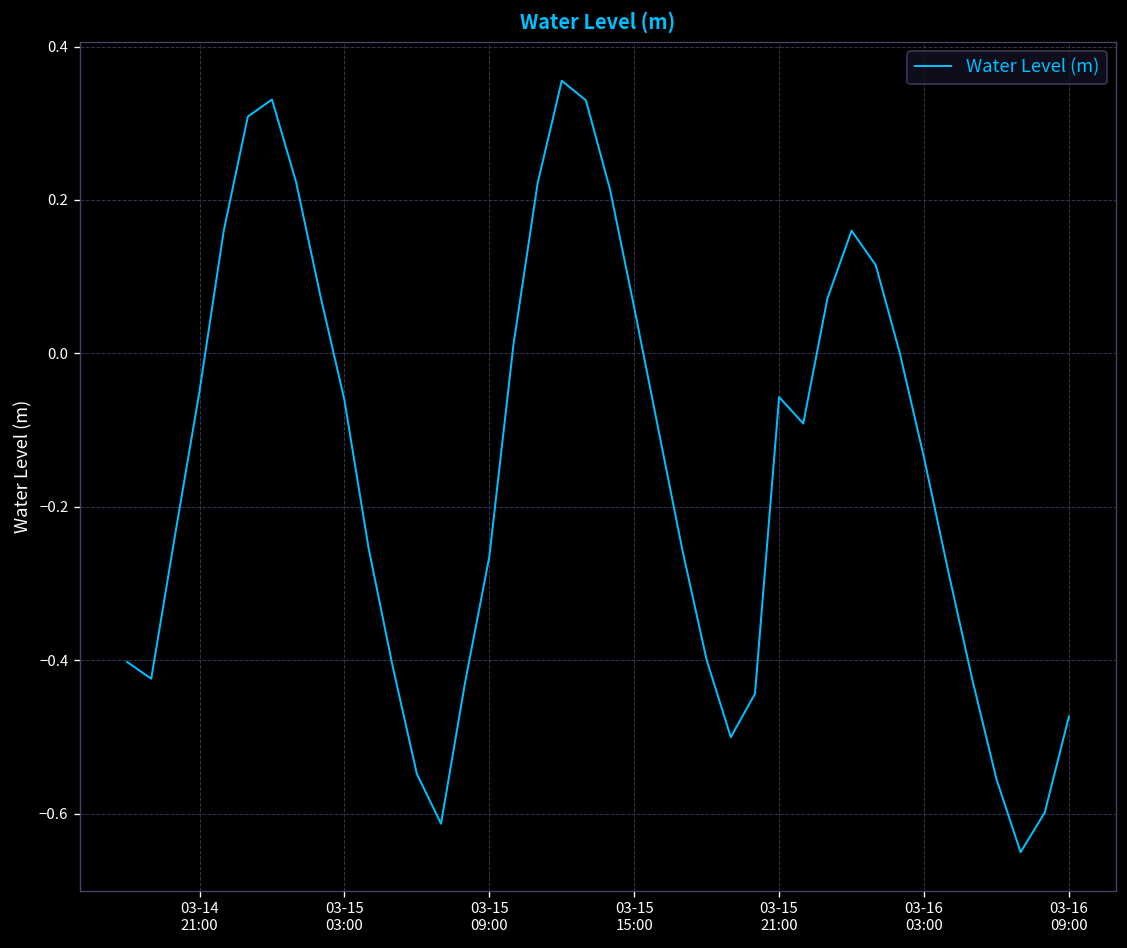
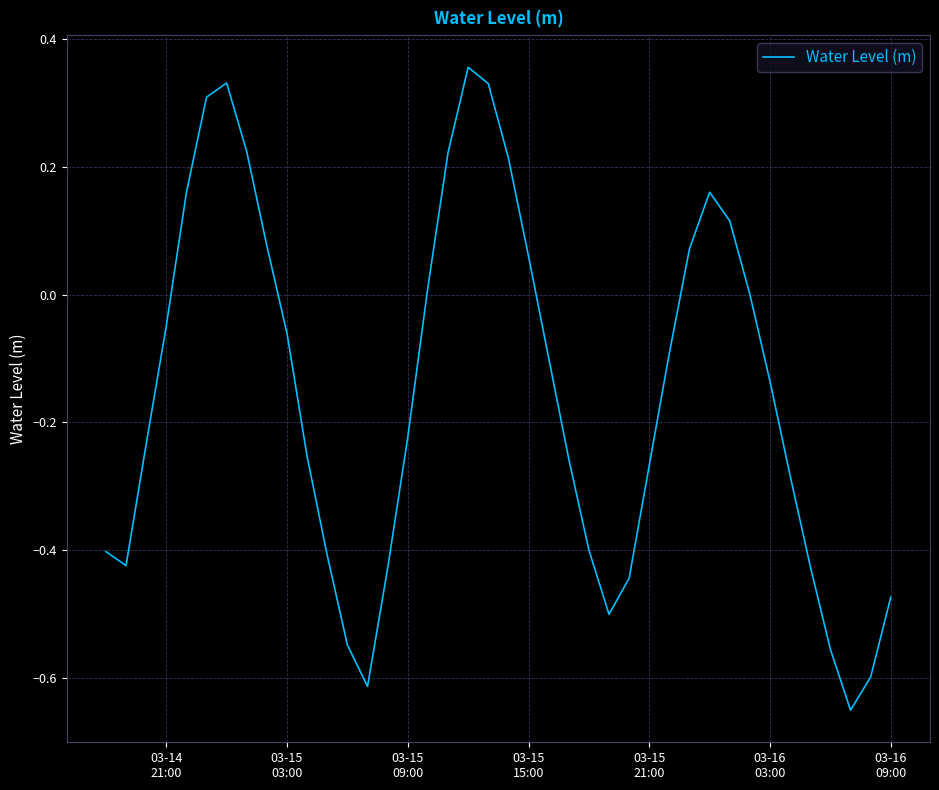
03-15 09:00: -0.26 -> -0.22
03-15 21:00: -0.06 -> -0.27
